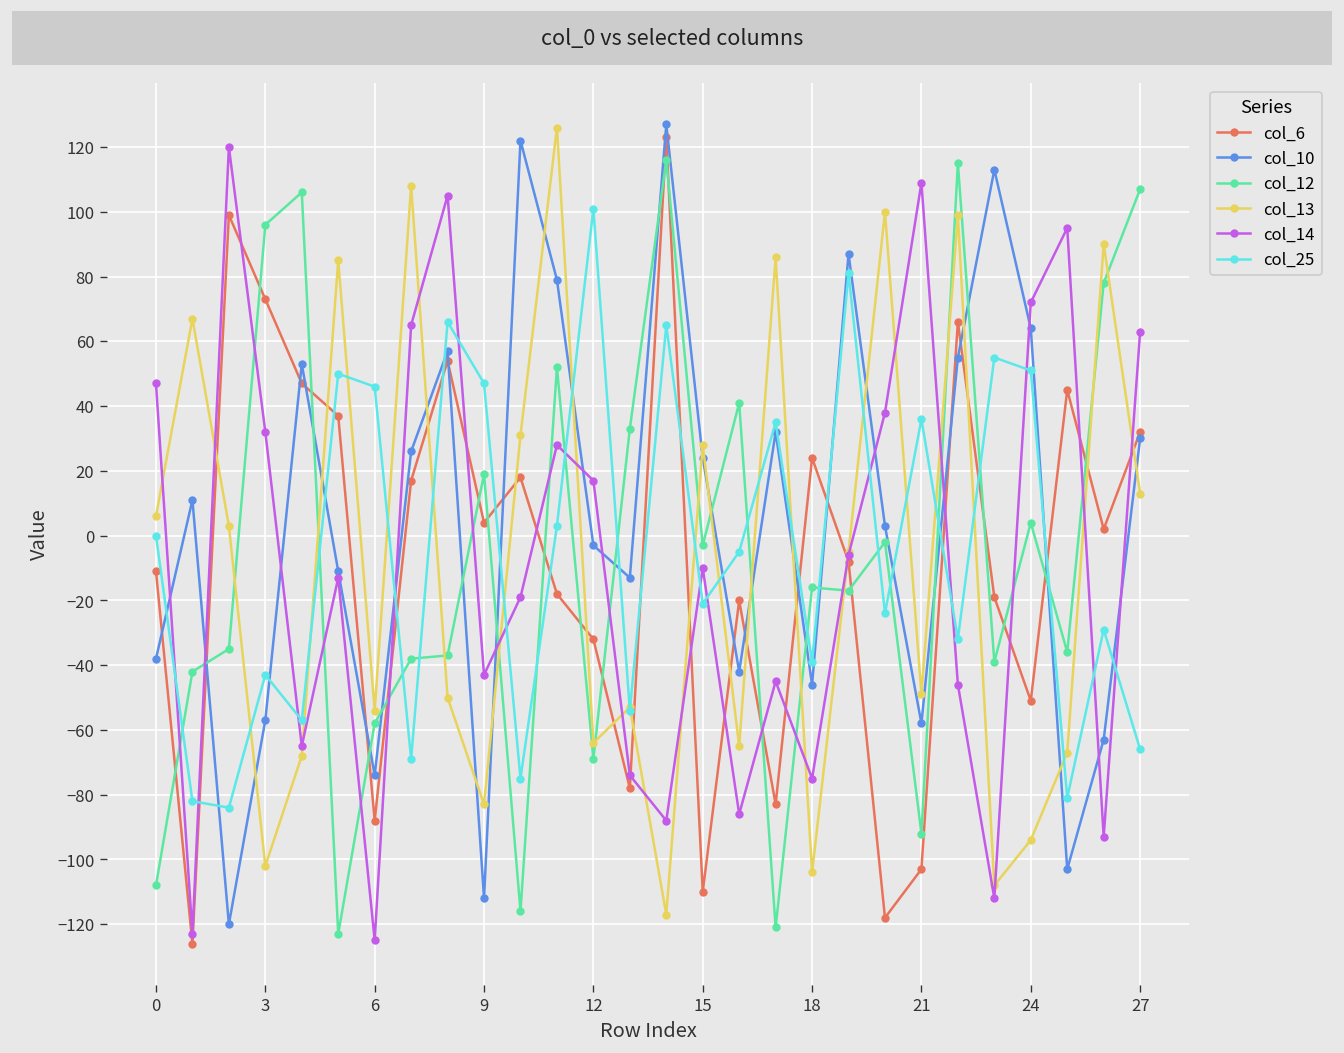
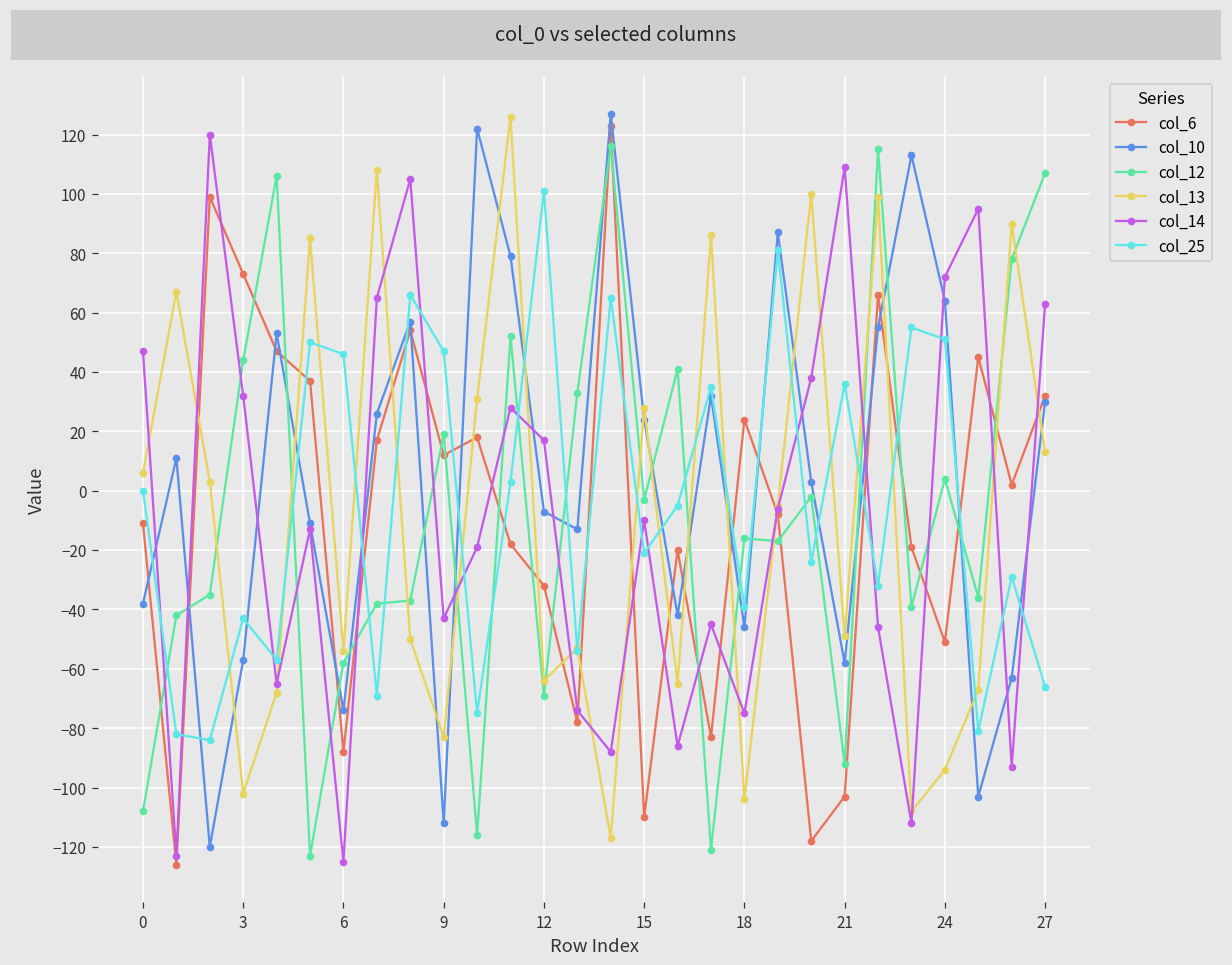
col_12, 3: 96 -> 44
col_6, 9: 4 -> 12
col_10, 12: -3 -> -7
